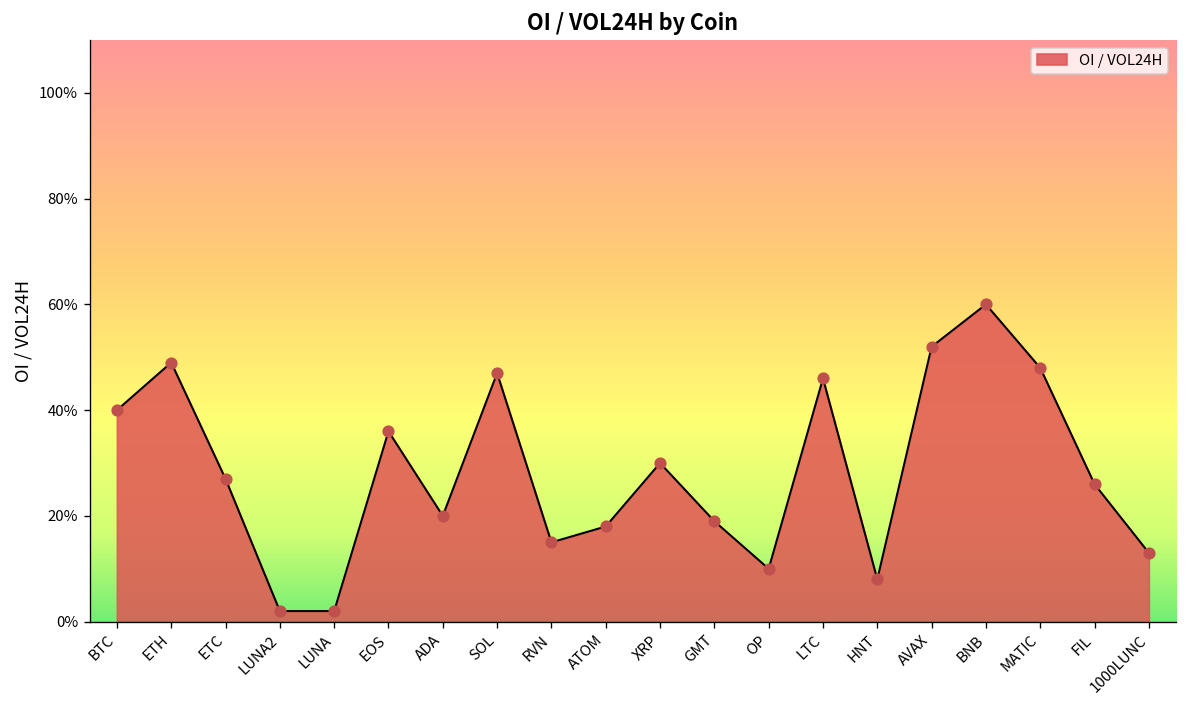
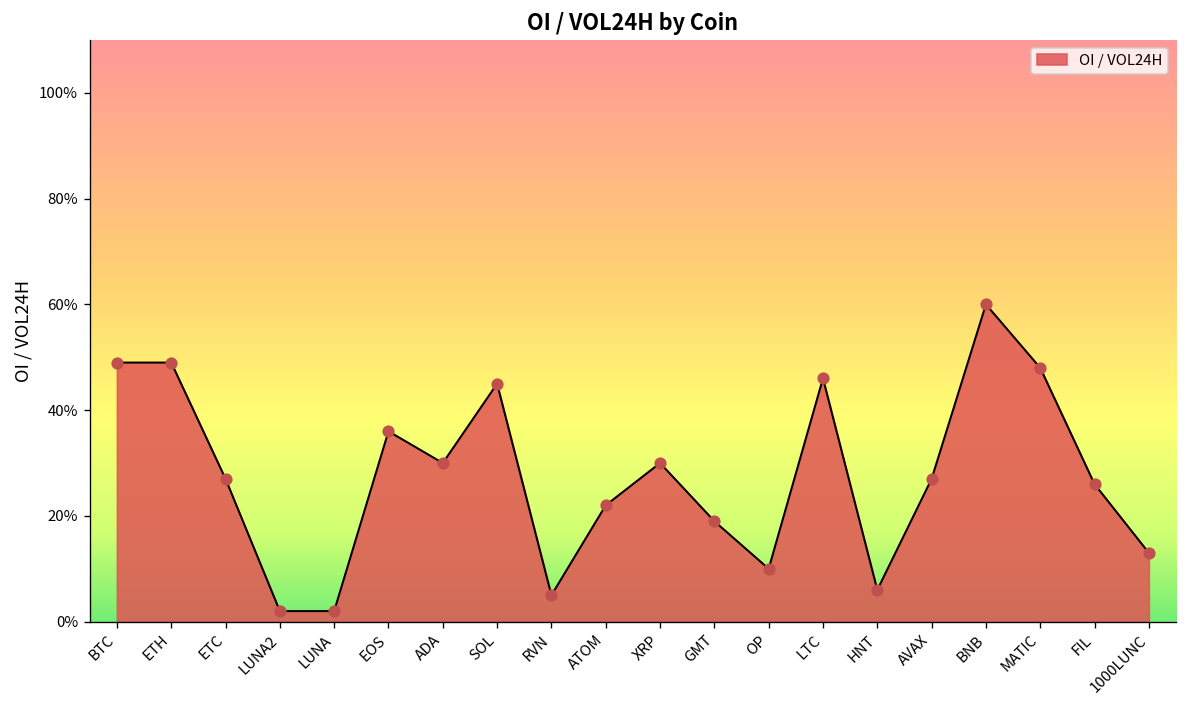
BTC: 40% -> 49%
ADA: 20% -> 30%
SOL: 47% -> 45%
RVN: 15% -> 5%
ATOM: 18% -> 22%
HNT: 8% -> 6%
AVAX: 52% -> 27%
